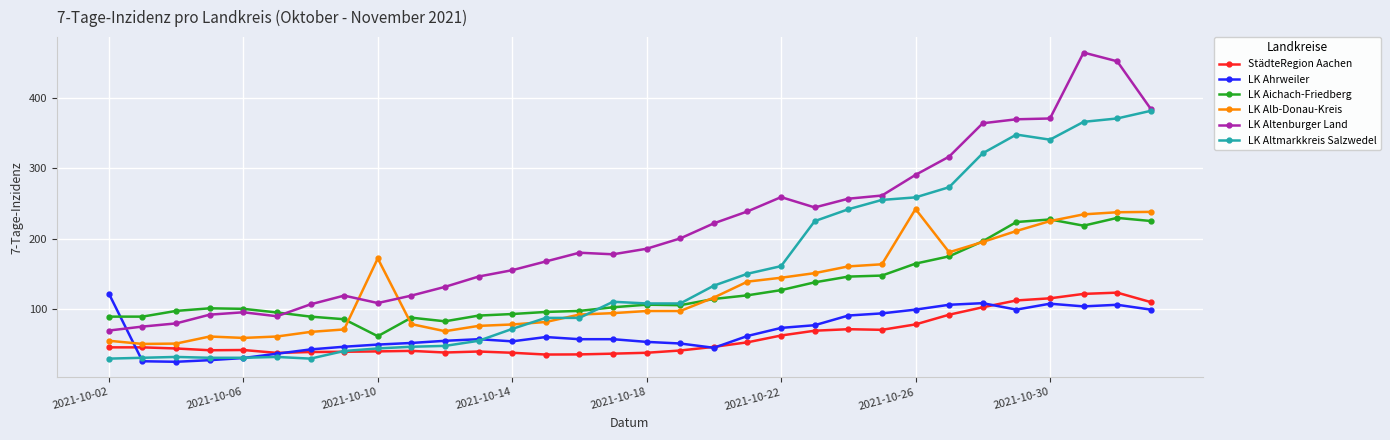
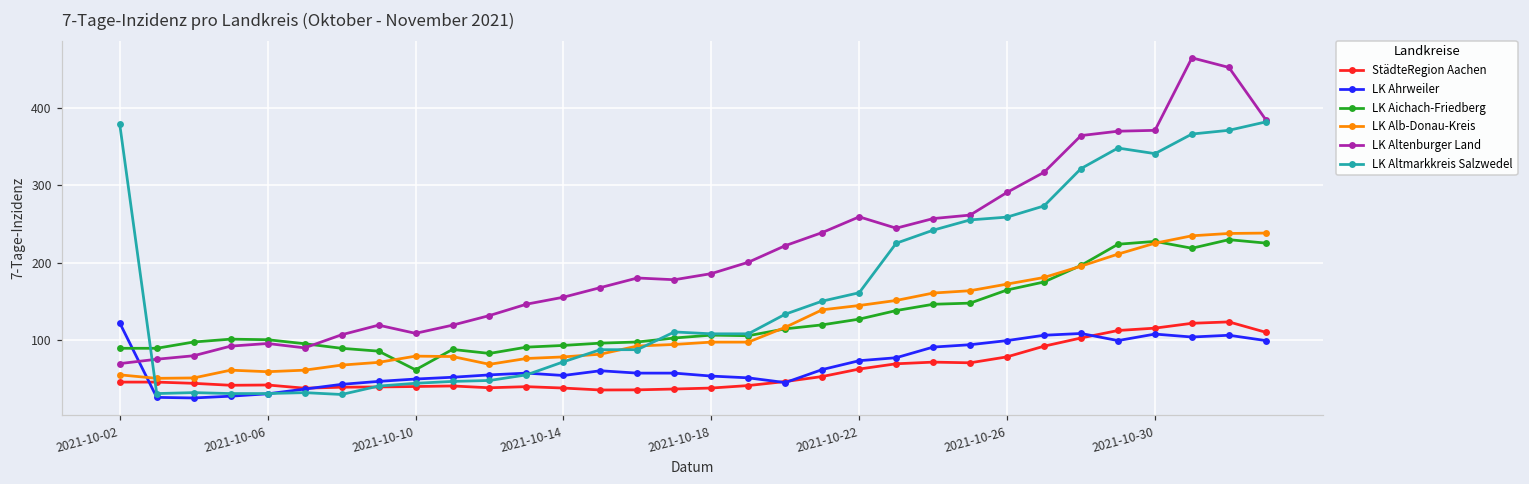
LK Altmarkkreis Salzwedel, 2021-10-02: 30 -> 380
LK Alb-Donau-Kreis, 2021-10-10: 170 -> 80
LK Alb-Donau-Kreis, 2021-10-26: 240 -> 170
